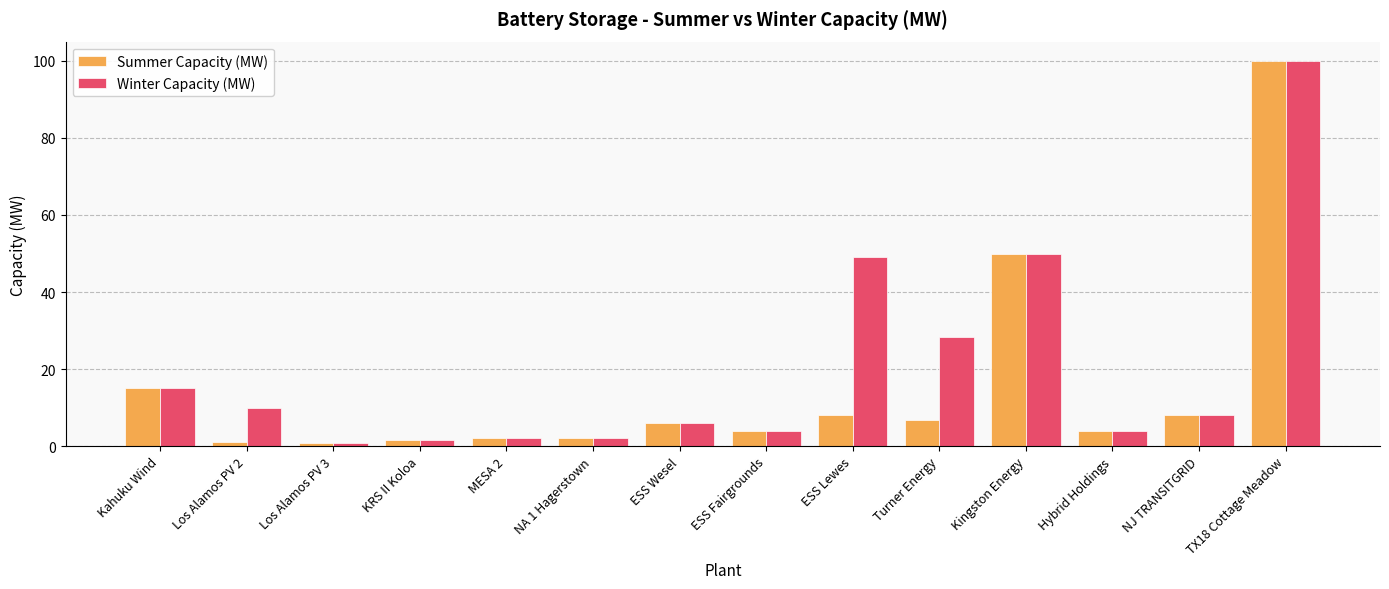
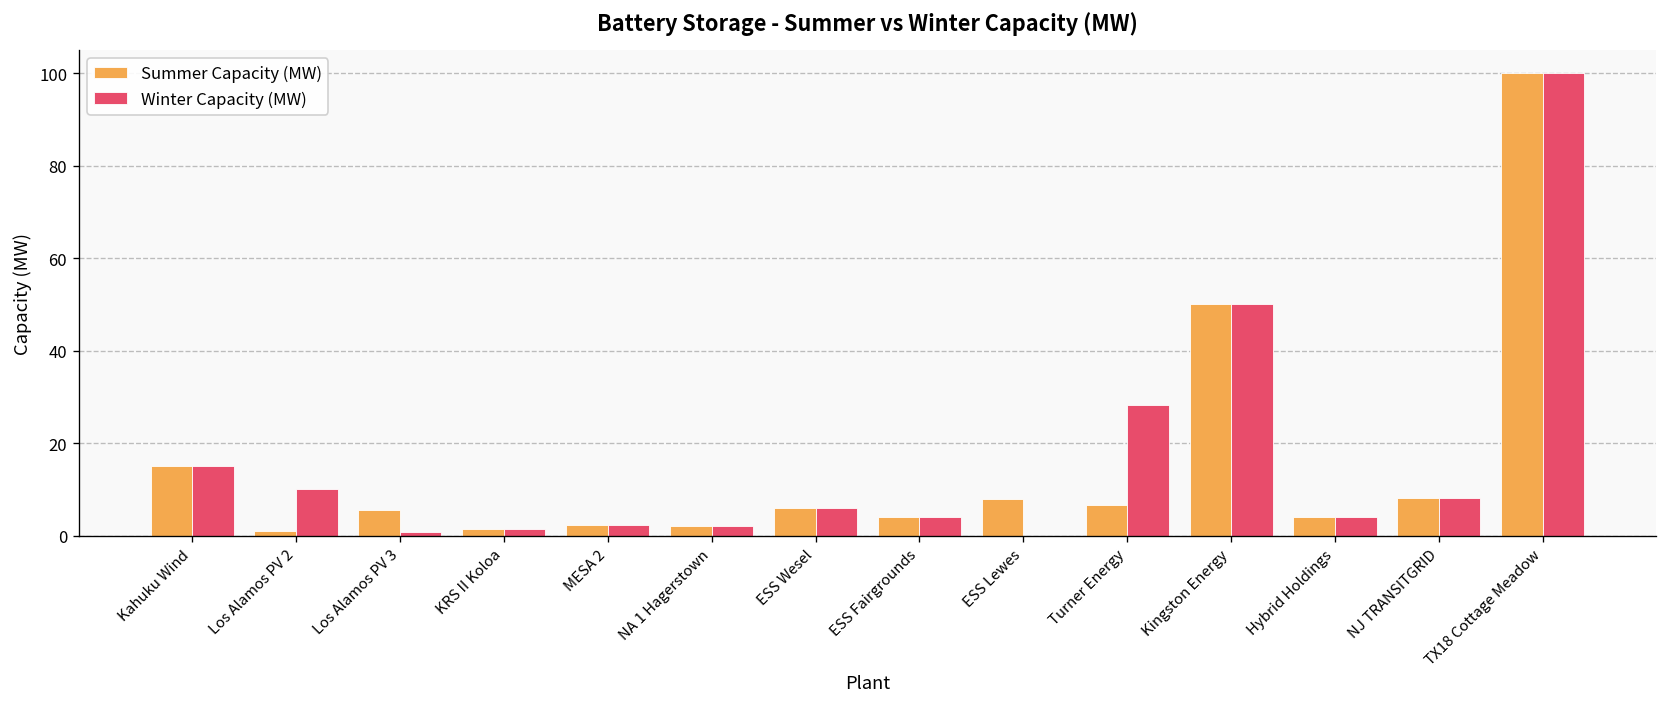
Summer Capacity (MW), Los Alamos PV 3: 1 -> 6
Winter Capacity (MW), ESS Lewes: 49 -> 0
